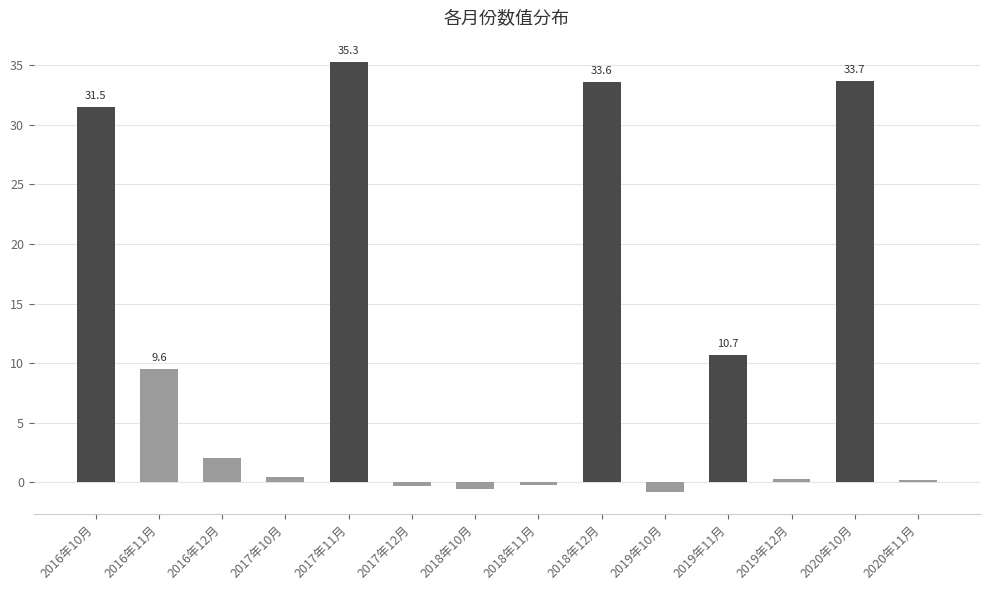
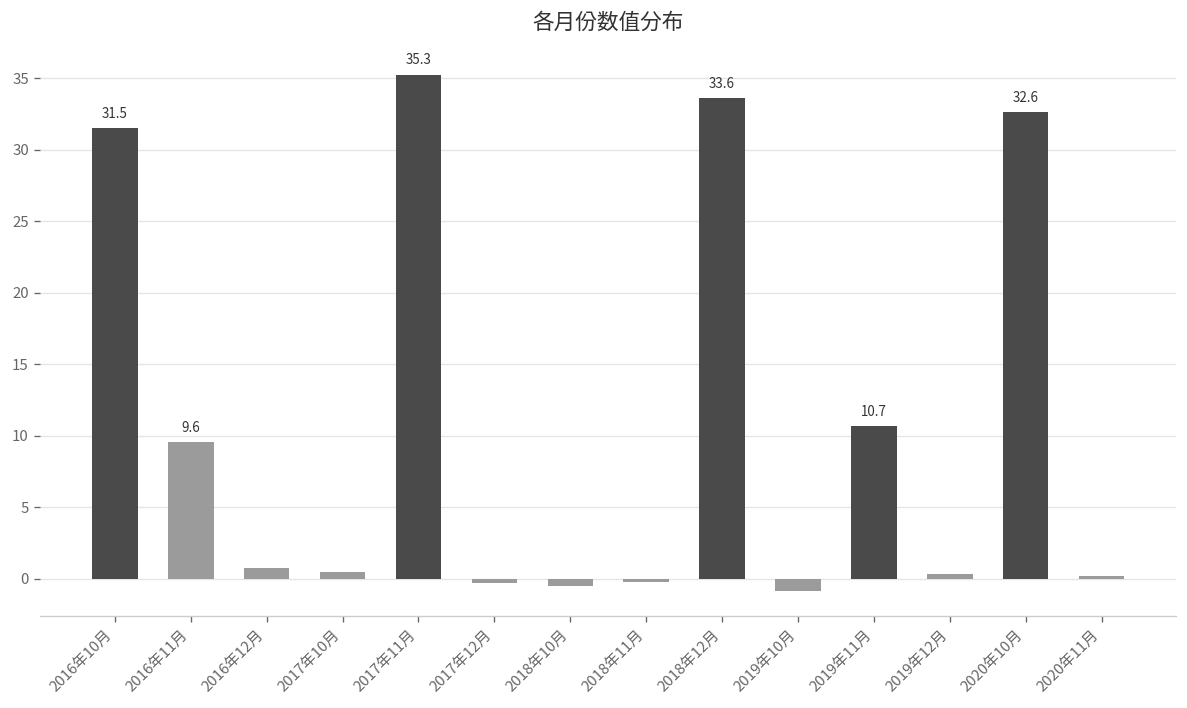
2016年12月: 2.0 -> 0.7
2020年10月: 33.7 -> 32.6
